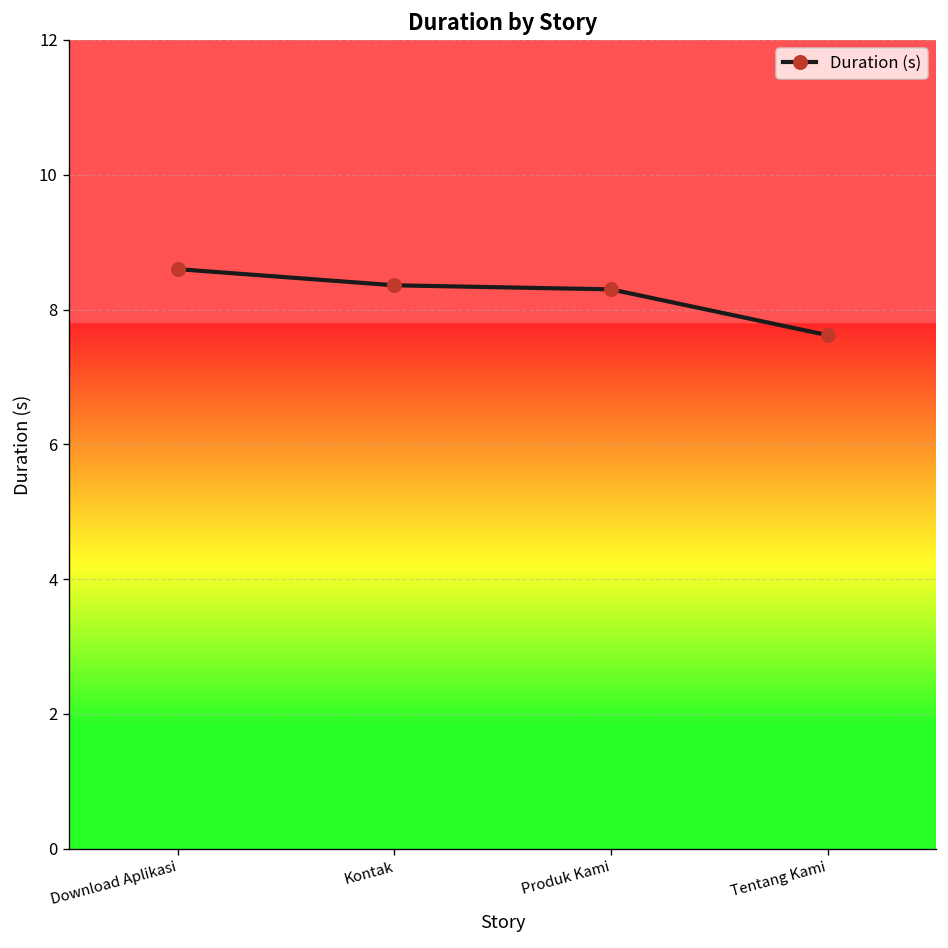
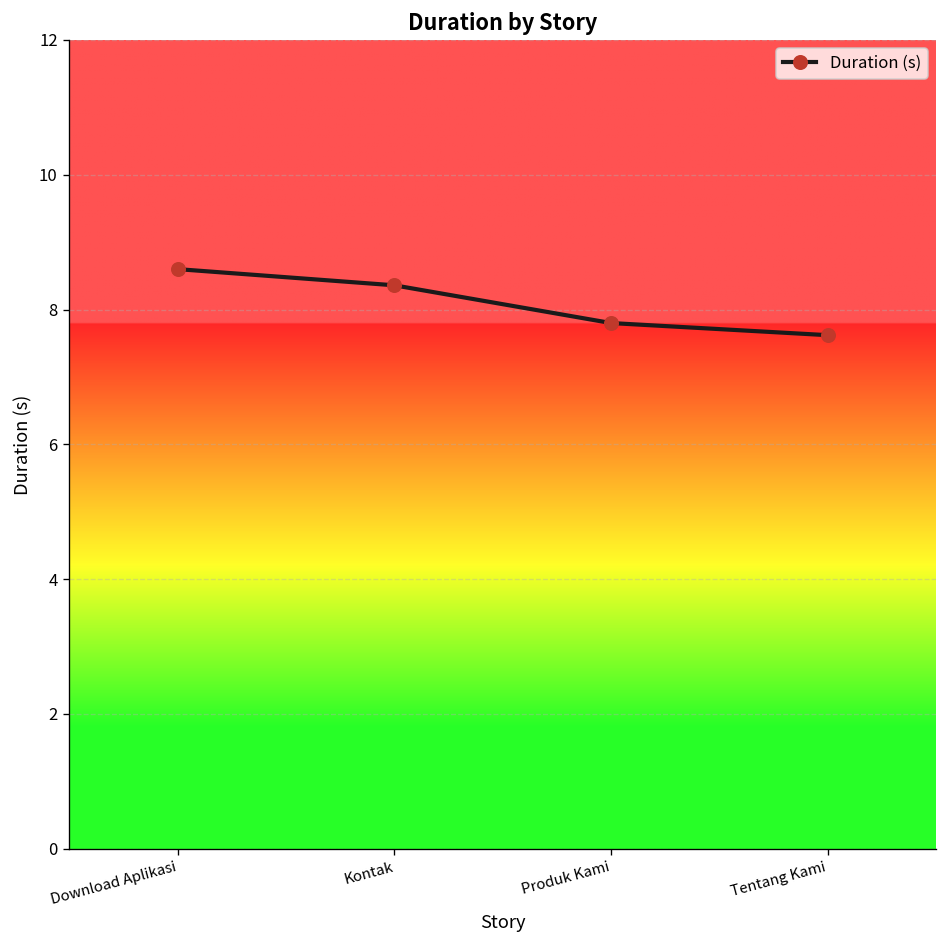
Produk Kami: 8.3 -> 7.8
